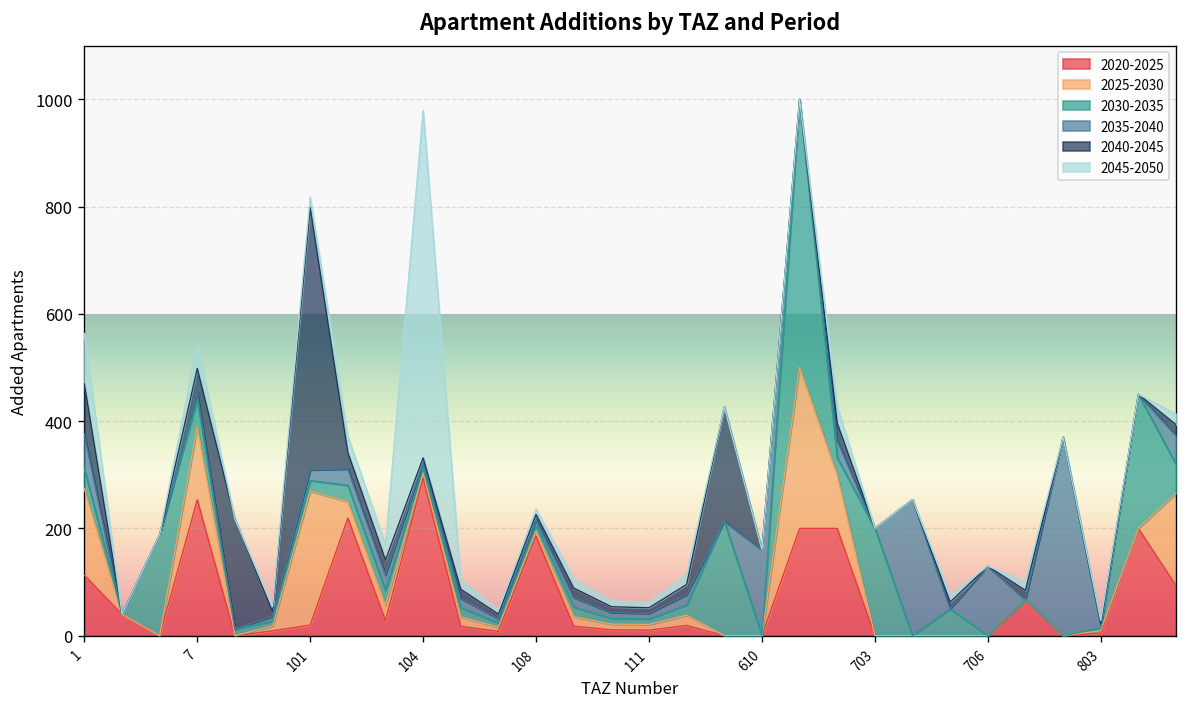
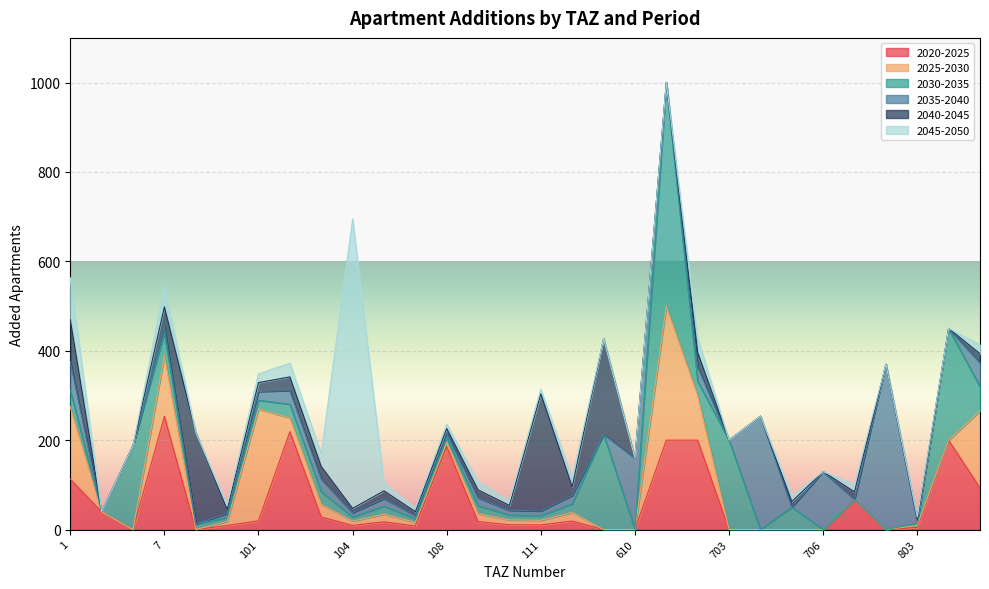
2040-2045, 101: 490 -> 20
2020-2025, 104: 290 -> 10
2040-2045, 111: 10 -> 260
